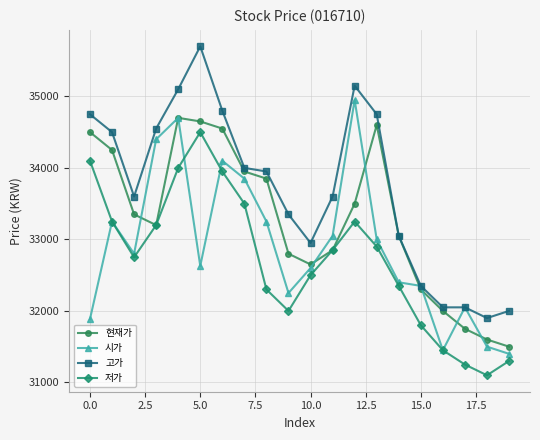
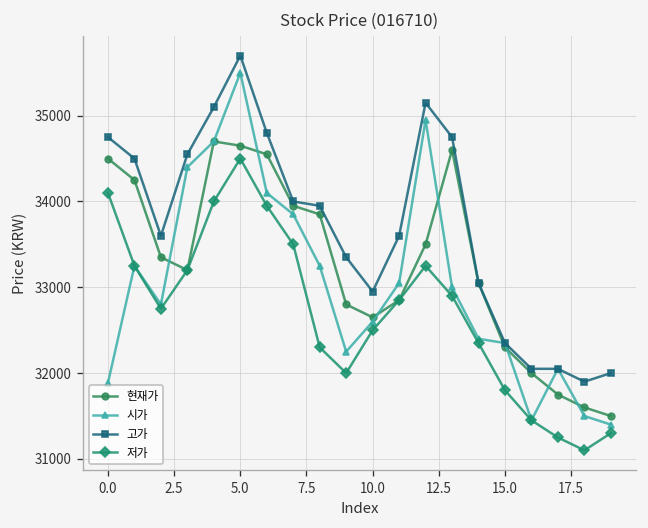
시가, 5.0: 32600 -> 35500
